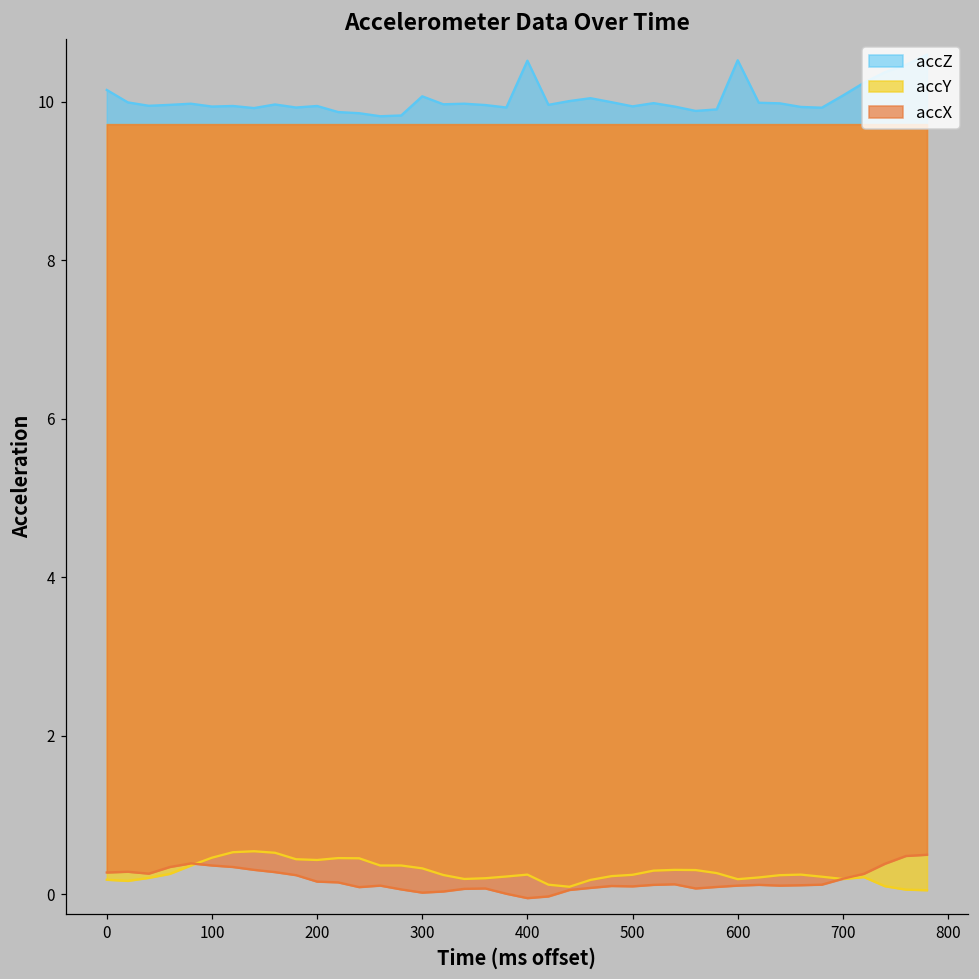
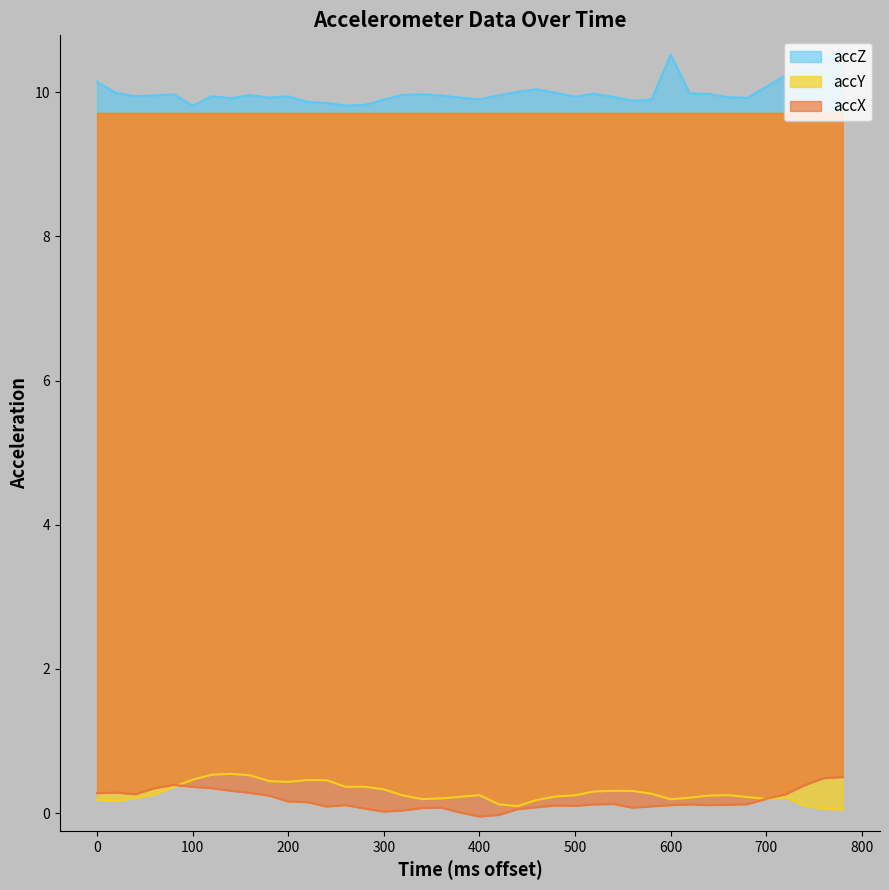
accZ, 100: 9.9 -> 9.8
accZ, 300: 10.1 -> 9.9
accZ, 400: 10.5 -> 9.9
